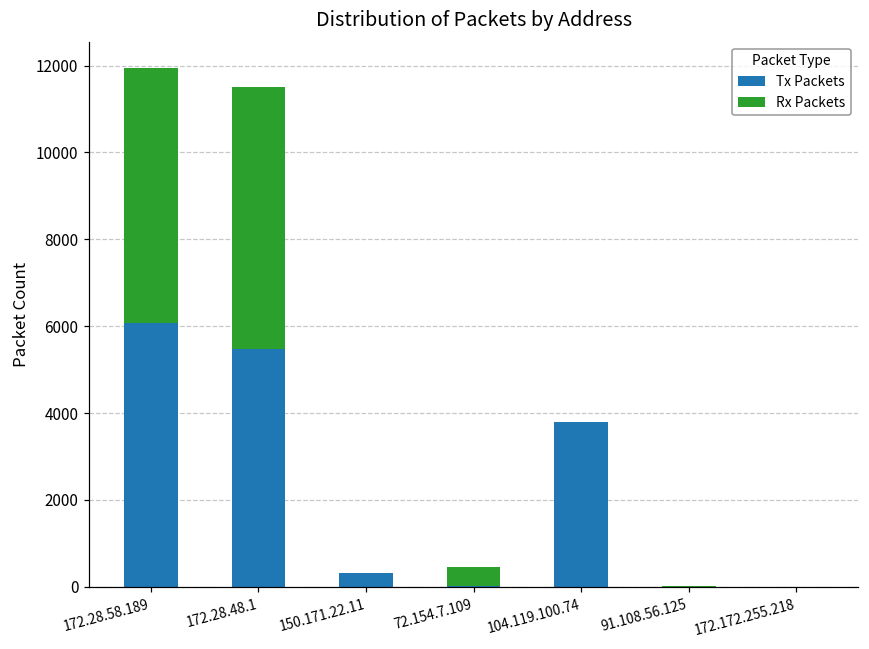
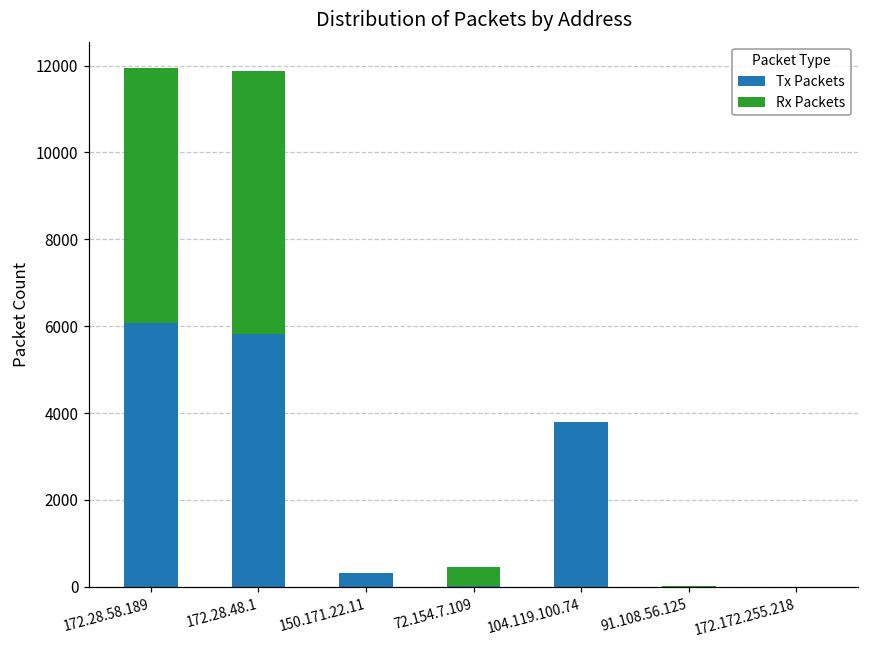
Tx Packets, 172.28.48.1: 5500 -> 5800
